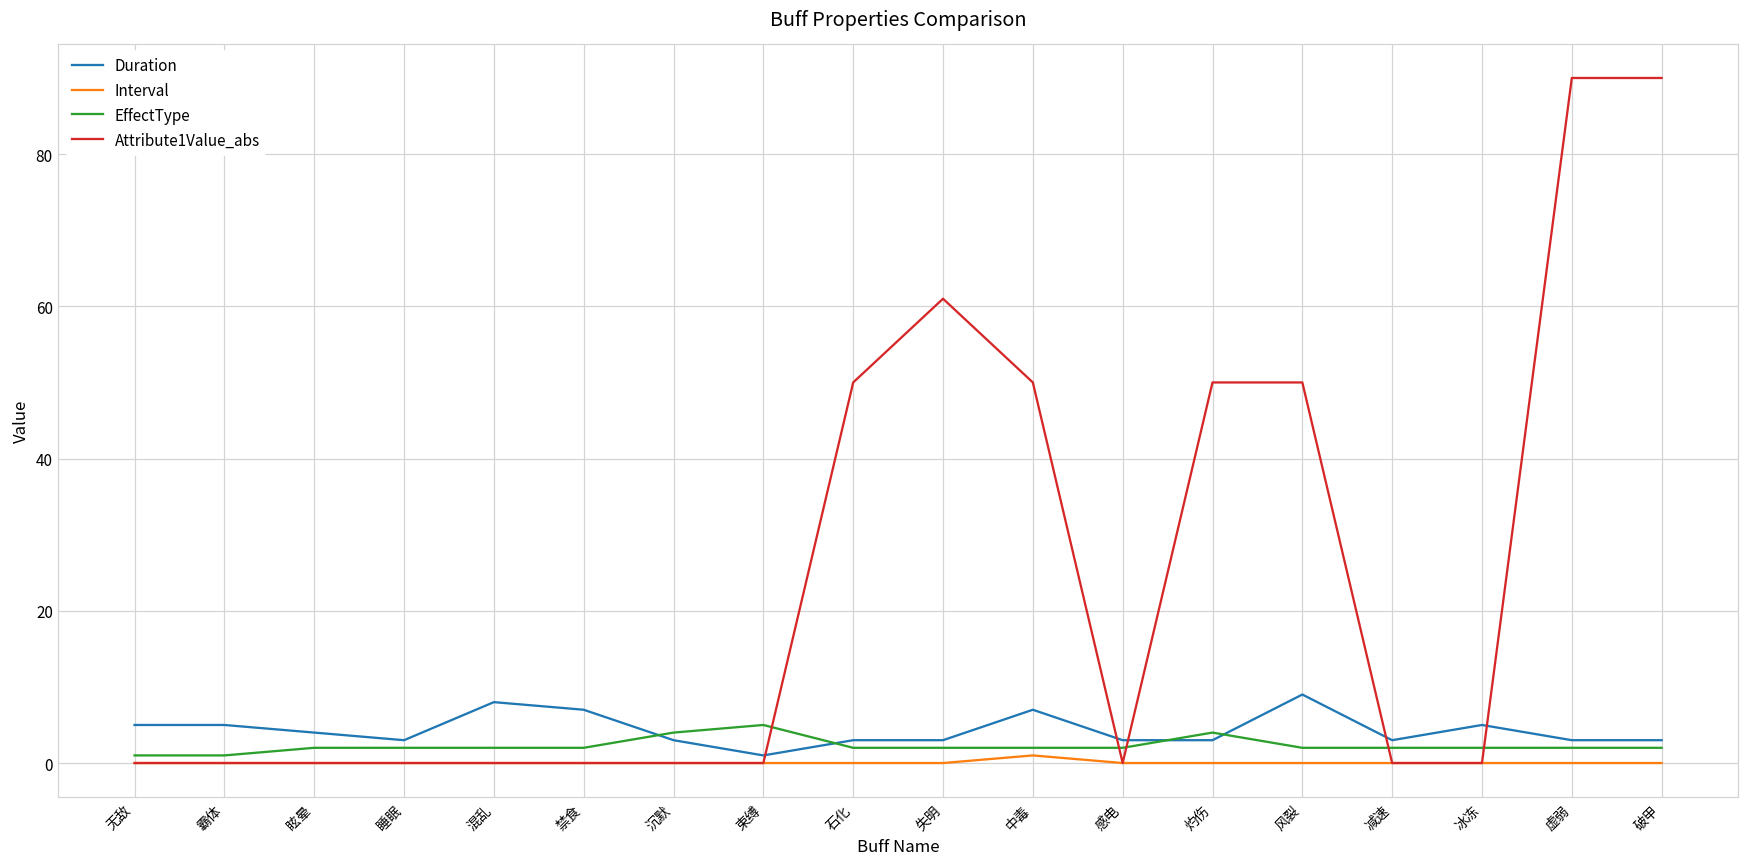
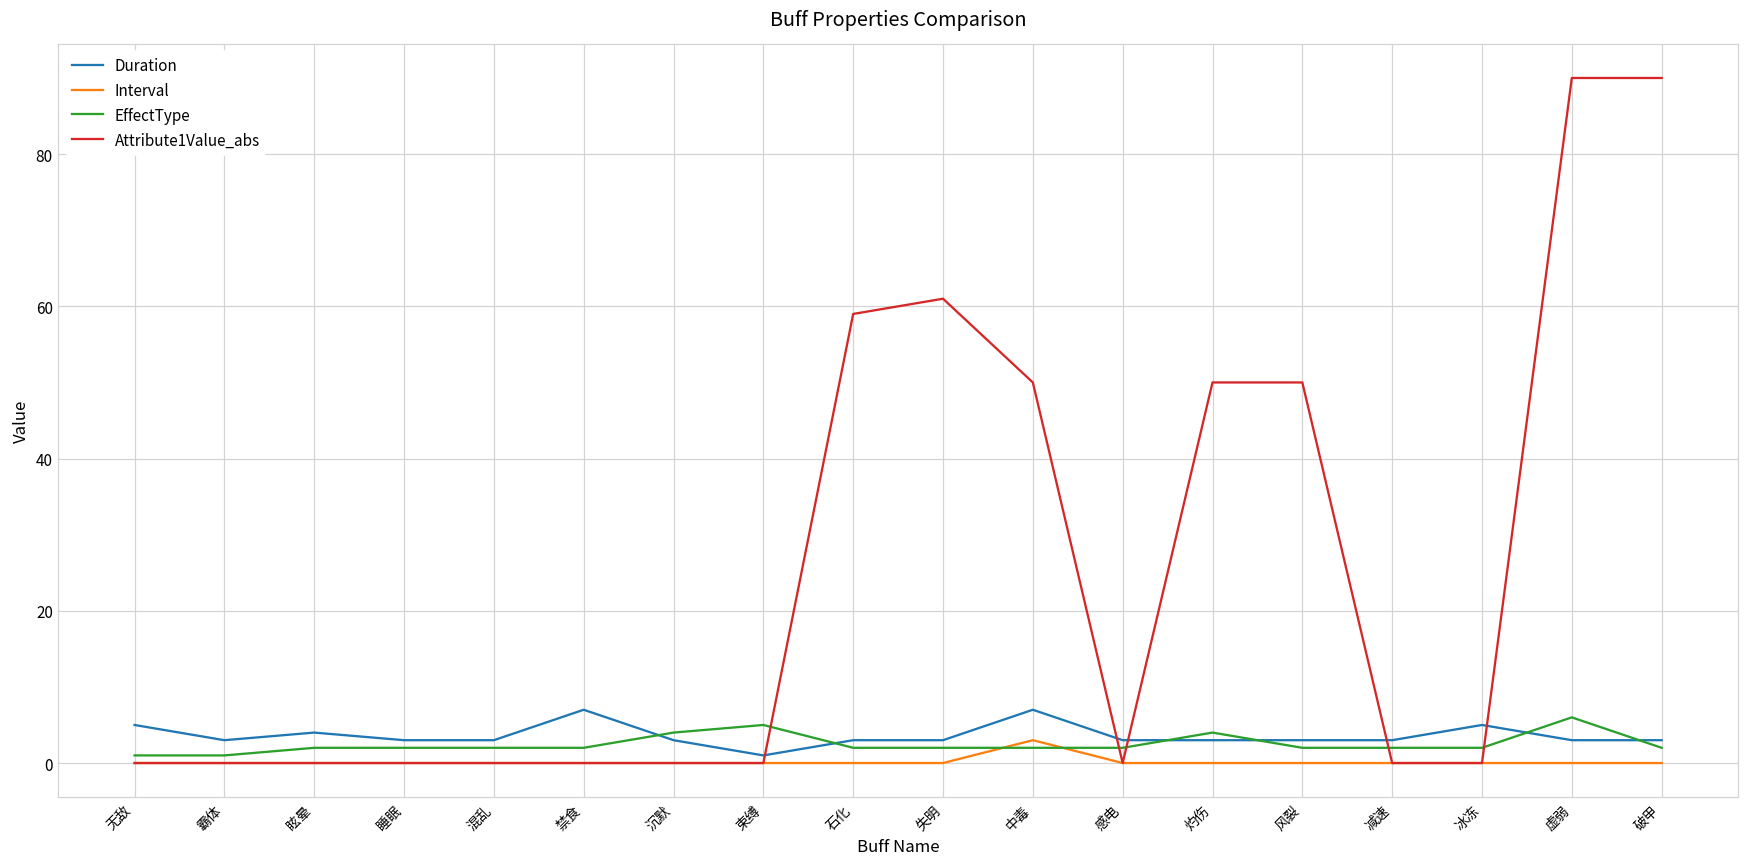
Duration, 霸体: 5 -> 3
Duration, 混乱: 8 -> 3
Attribute1Value_abs, 石化: 50 -> 59
Interval, 中毒: 1 -> 3
Duration, 风裂: 9 -> 3
EffectType, 虚弱: 2 -> 6
